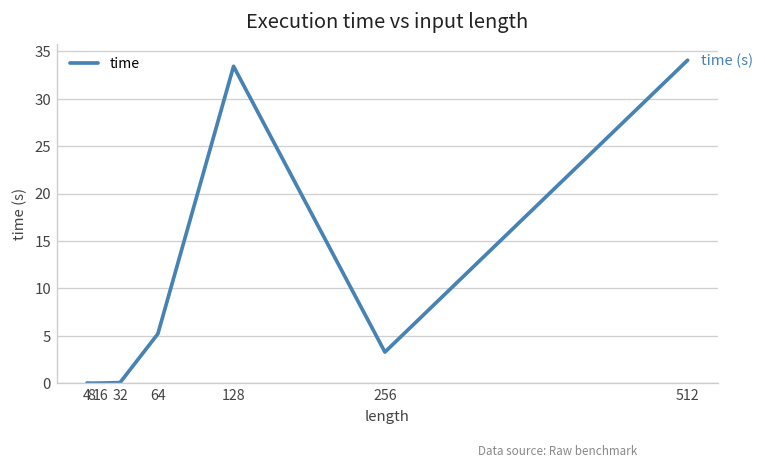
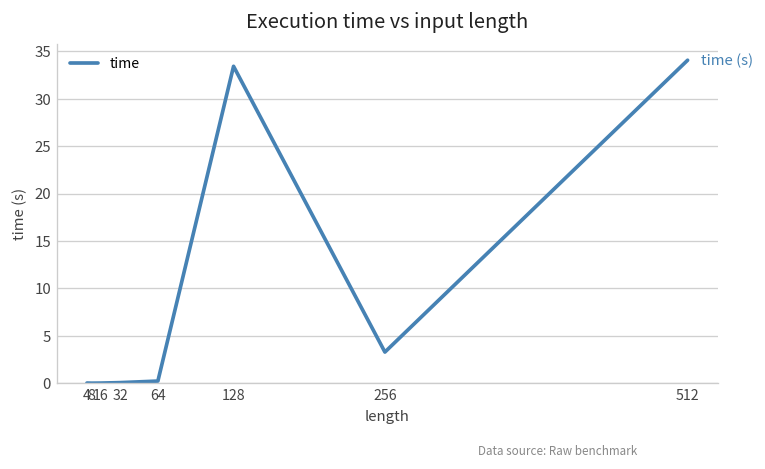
64: 5 -> 0
